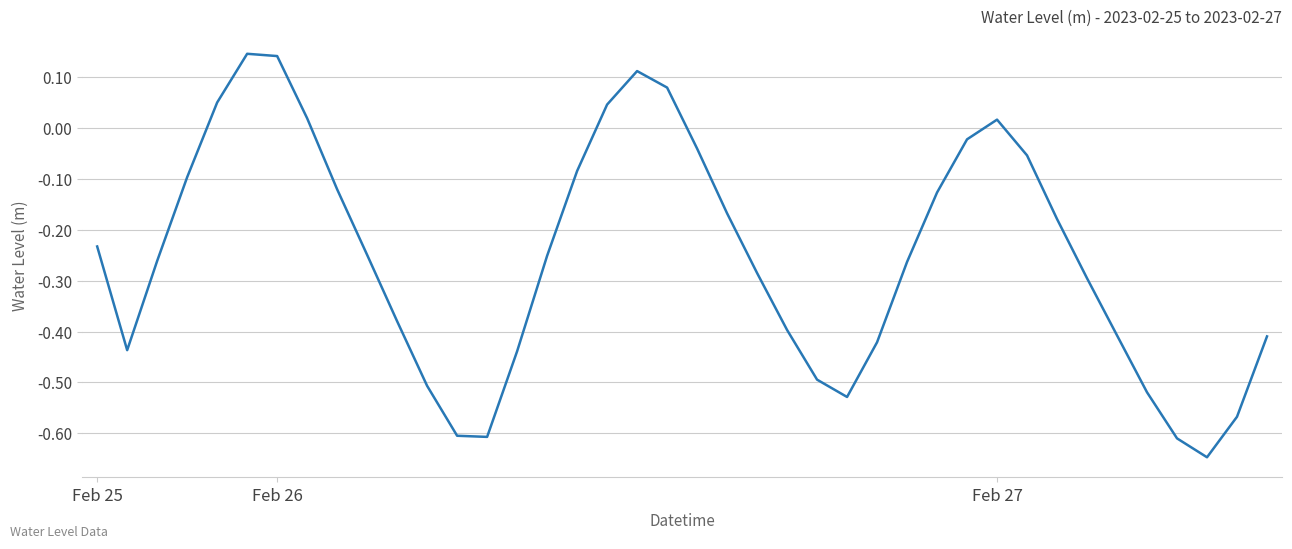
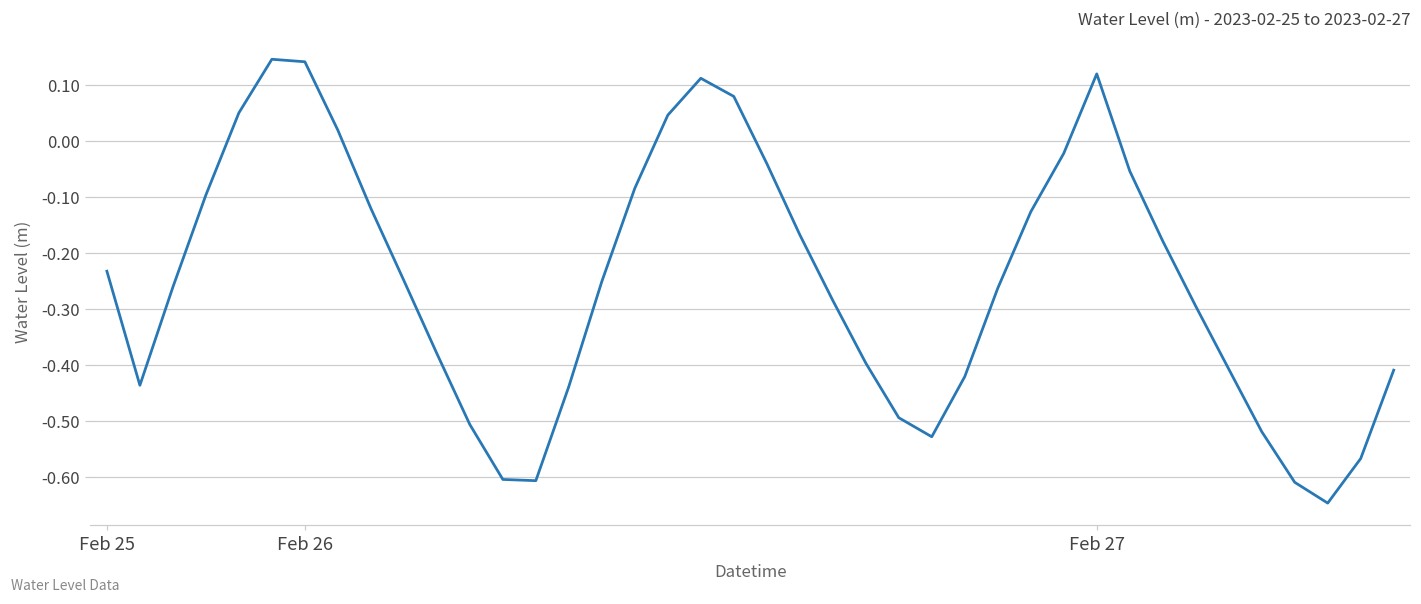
Feb 27: 0.02 -> 0.12
